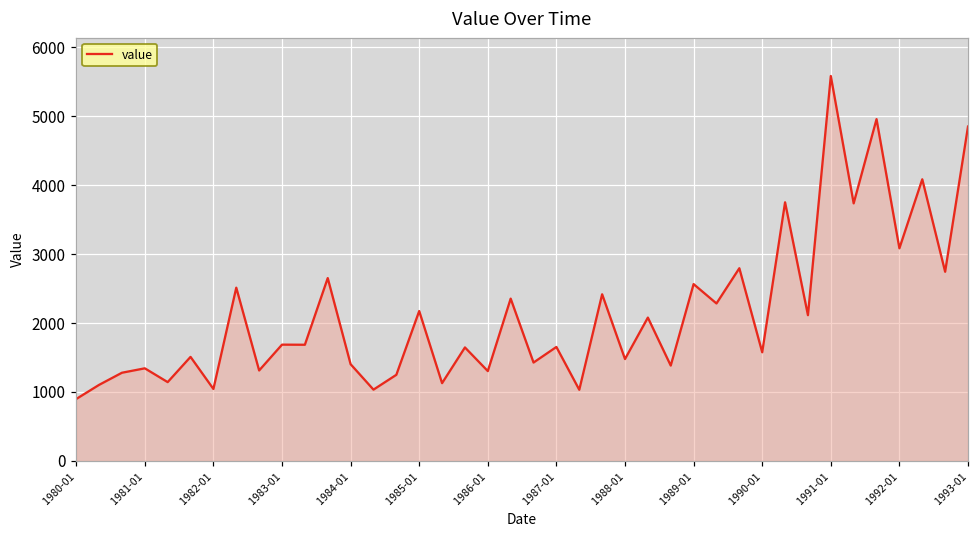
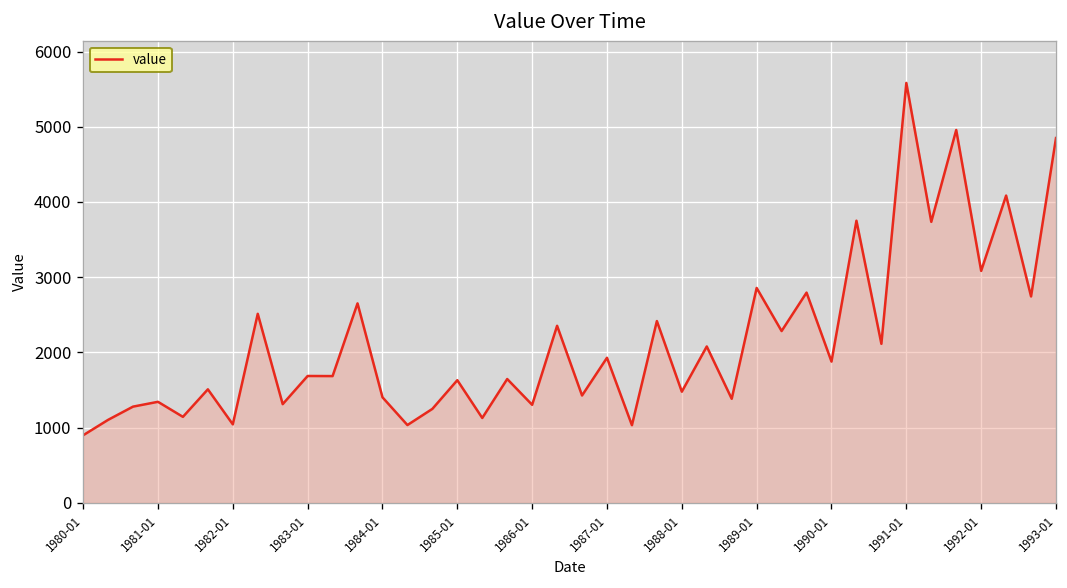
1985-01: 2200 -> 1600
1987-01: 1700 -> 1900
1989-01: 2600 -> 2900
1990-01: 1600 -> 1900
